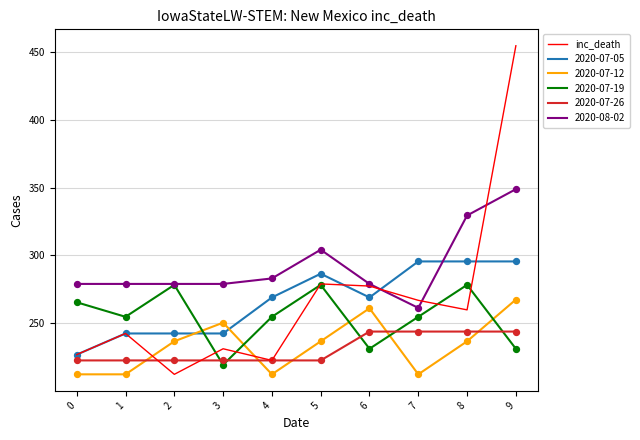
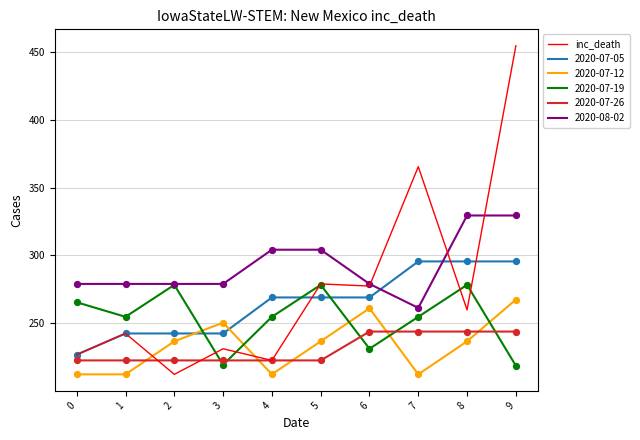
2020-08-02, 4: 283 -> 304
2020-07-05, 5: 286 -> 269
inc_death, 7: 267 -> 365
2020-07-19, 9: 231 -> 219
2020-08-02, 9: 349 -> 329
